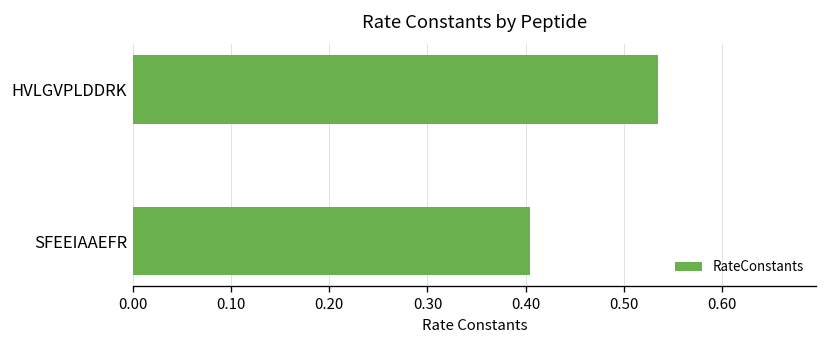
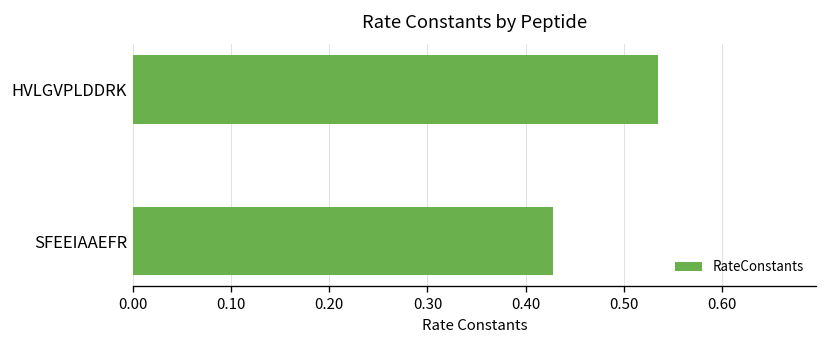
SFEEIAAEFR: 0.40 -> 0.43
